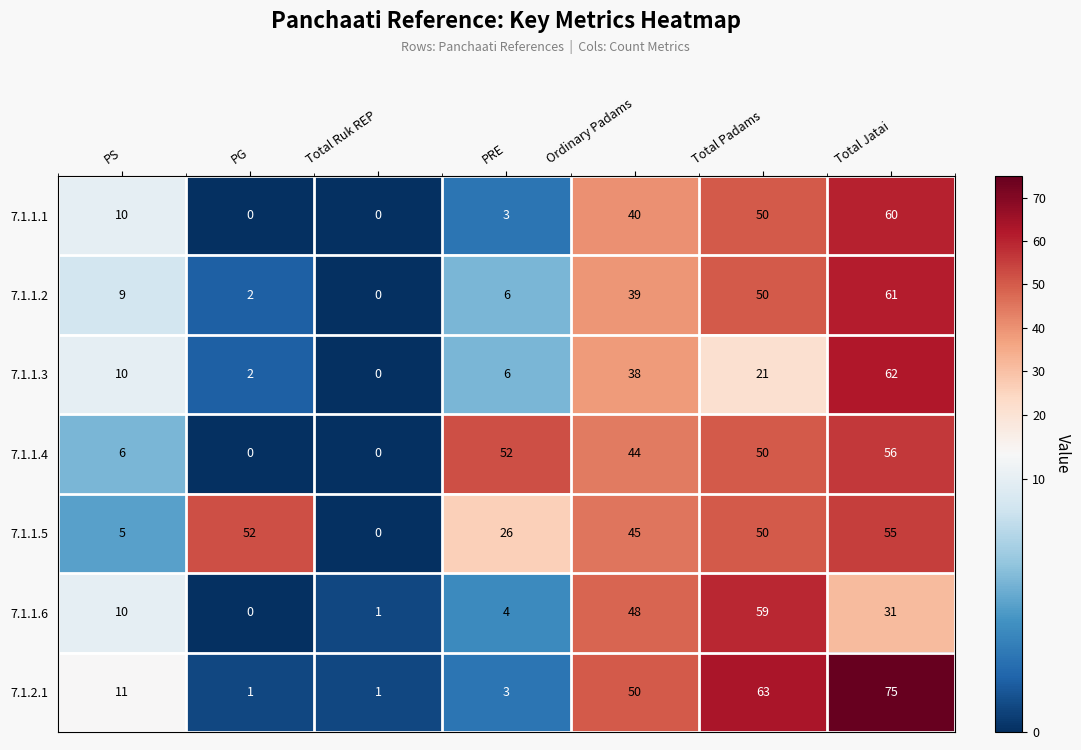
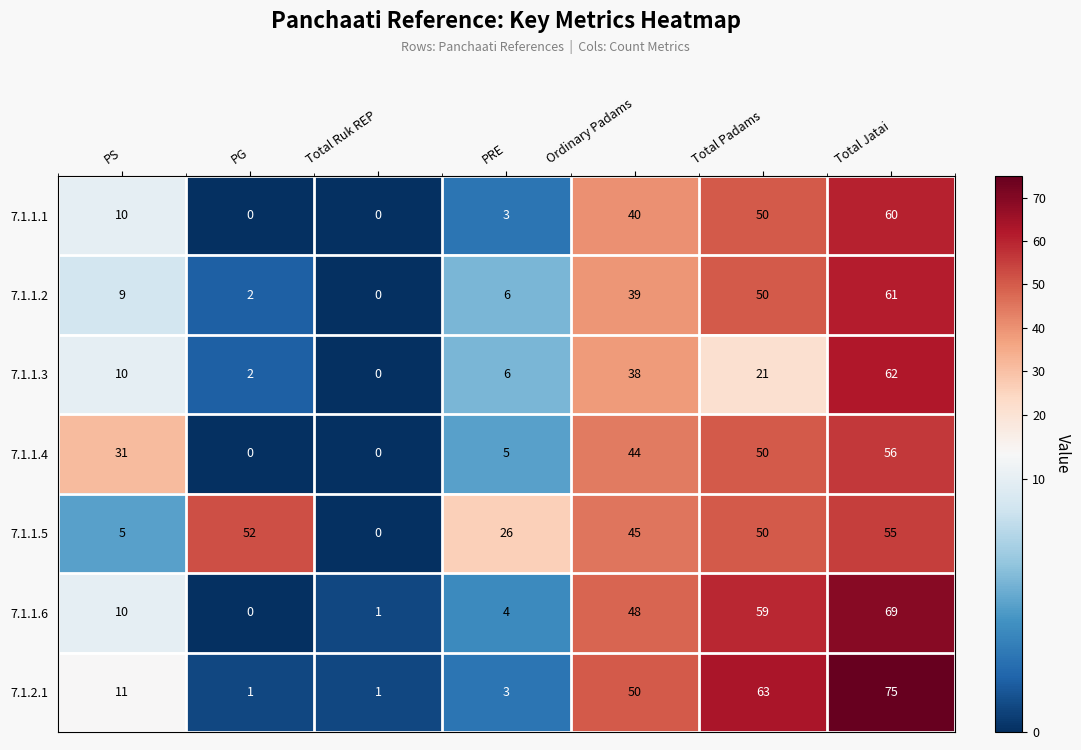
7.1.1.4, PS: 6 -> 31
7.1.1.4, PRE: 52 -> 5
7.1.1.6, Total Jatai: 31 -> 69
